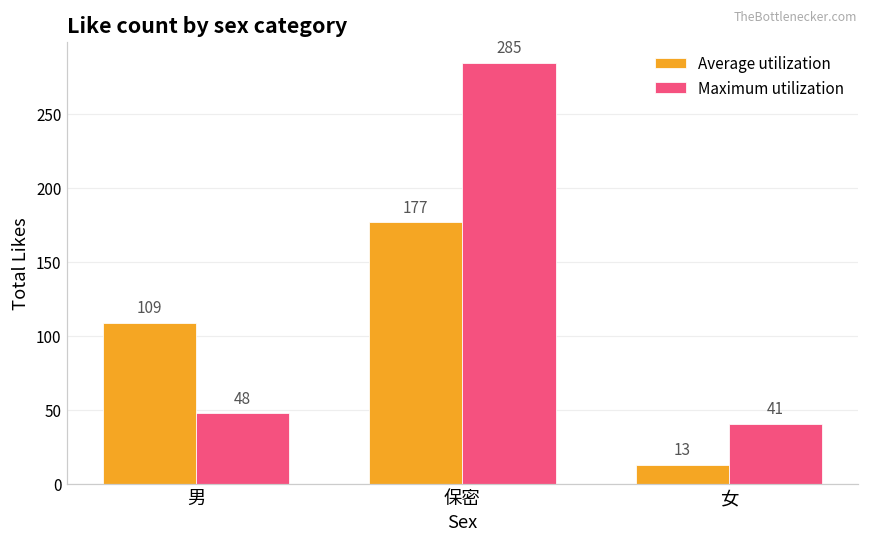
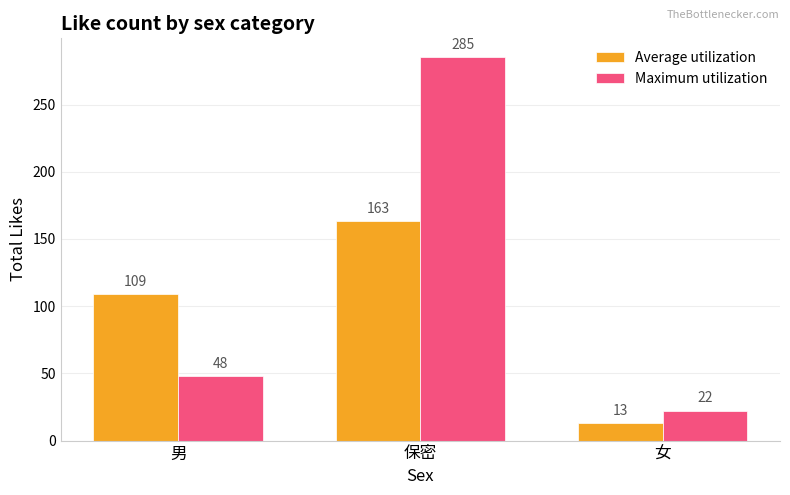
Average utilization, 保密: 177 -> 163
Maximum utilization, 女: 41 -> 22
